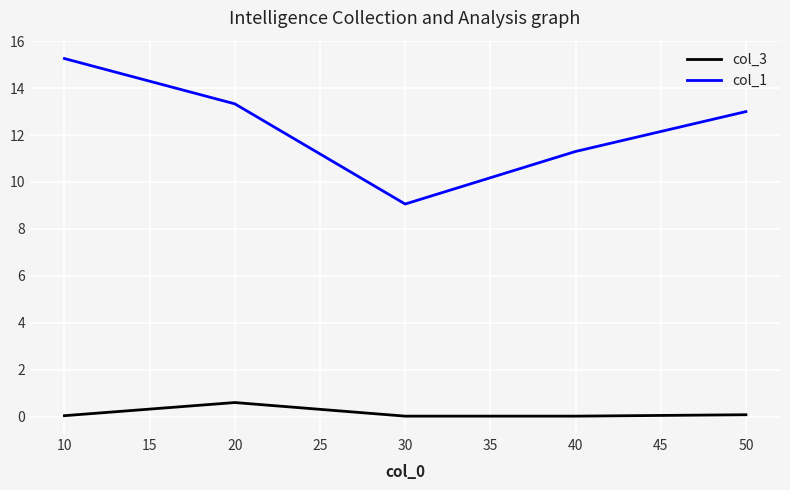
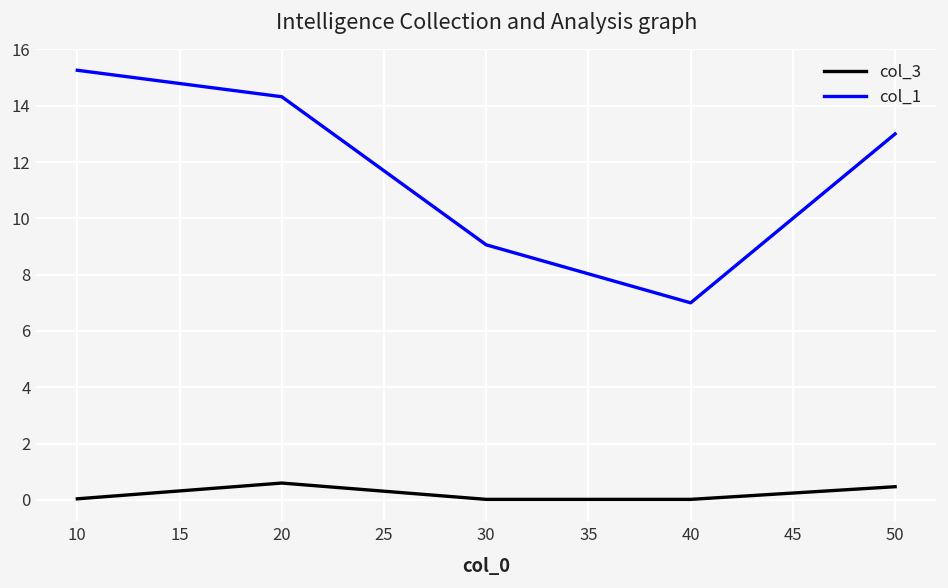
col_1, 20: 13.3 -> 14.3
col_1, 40: 11.3 -> 7.0
col_3, 50: 0.1 -> 0.5
